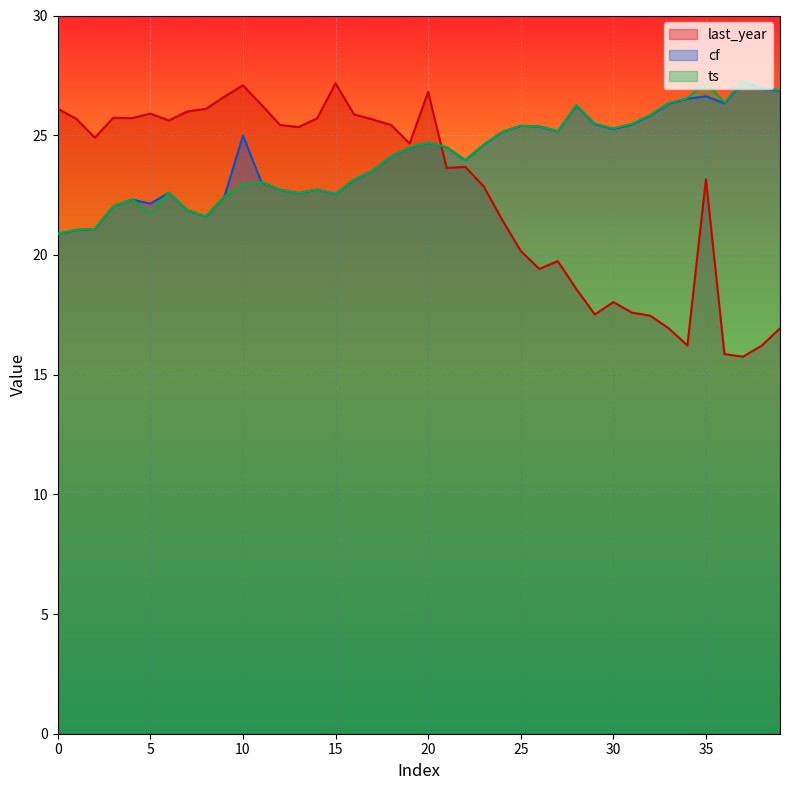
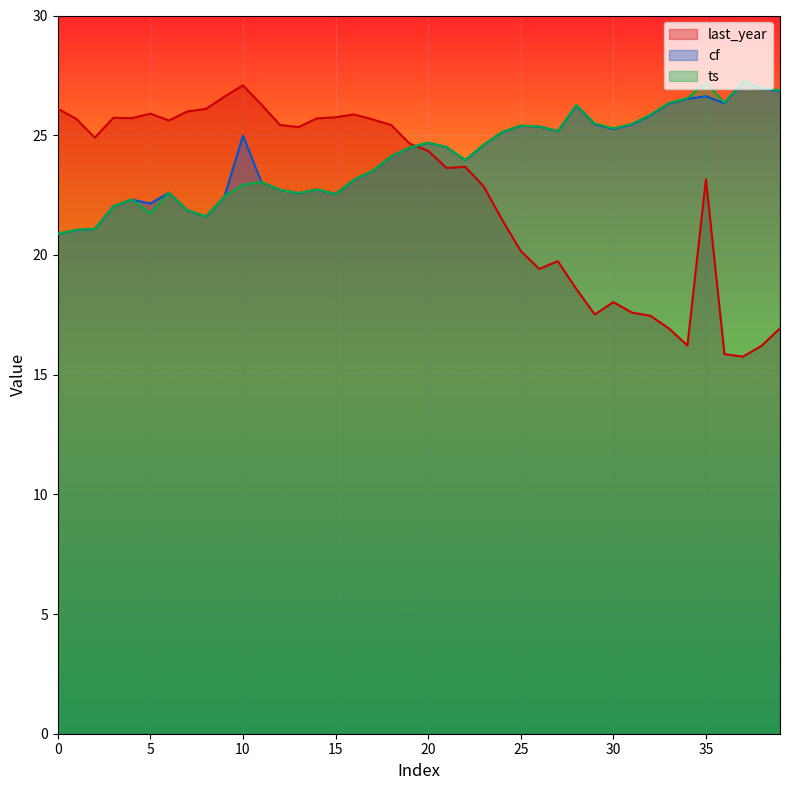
last_year, 15: 27.2 -> 25.8
last_year, 20: 26.8 -> 24.3
